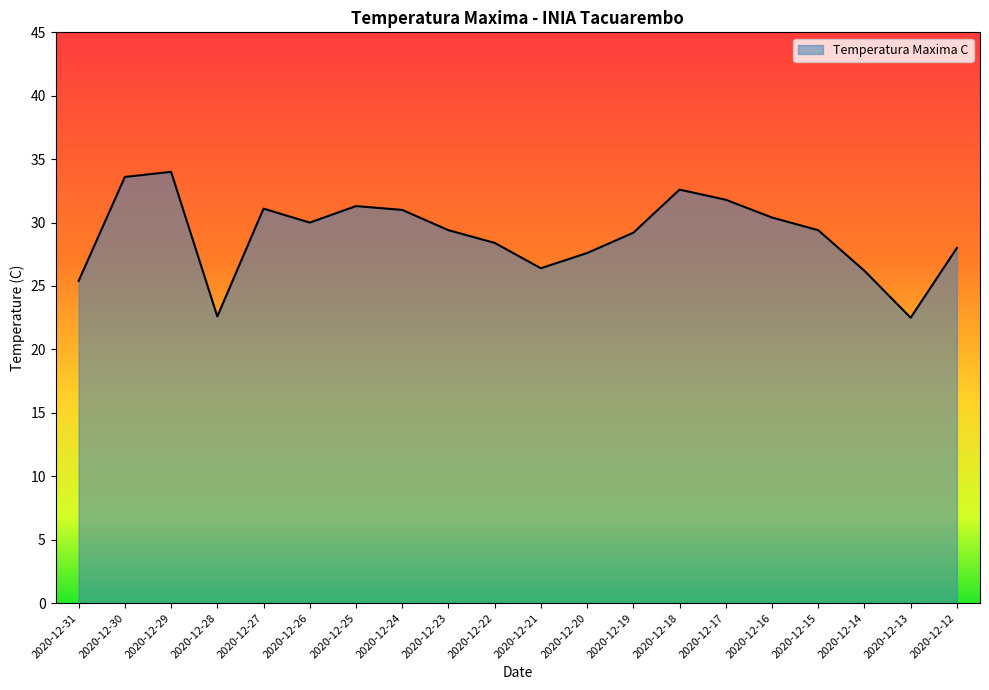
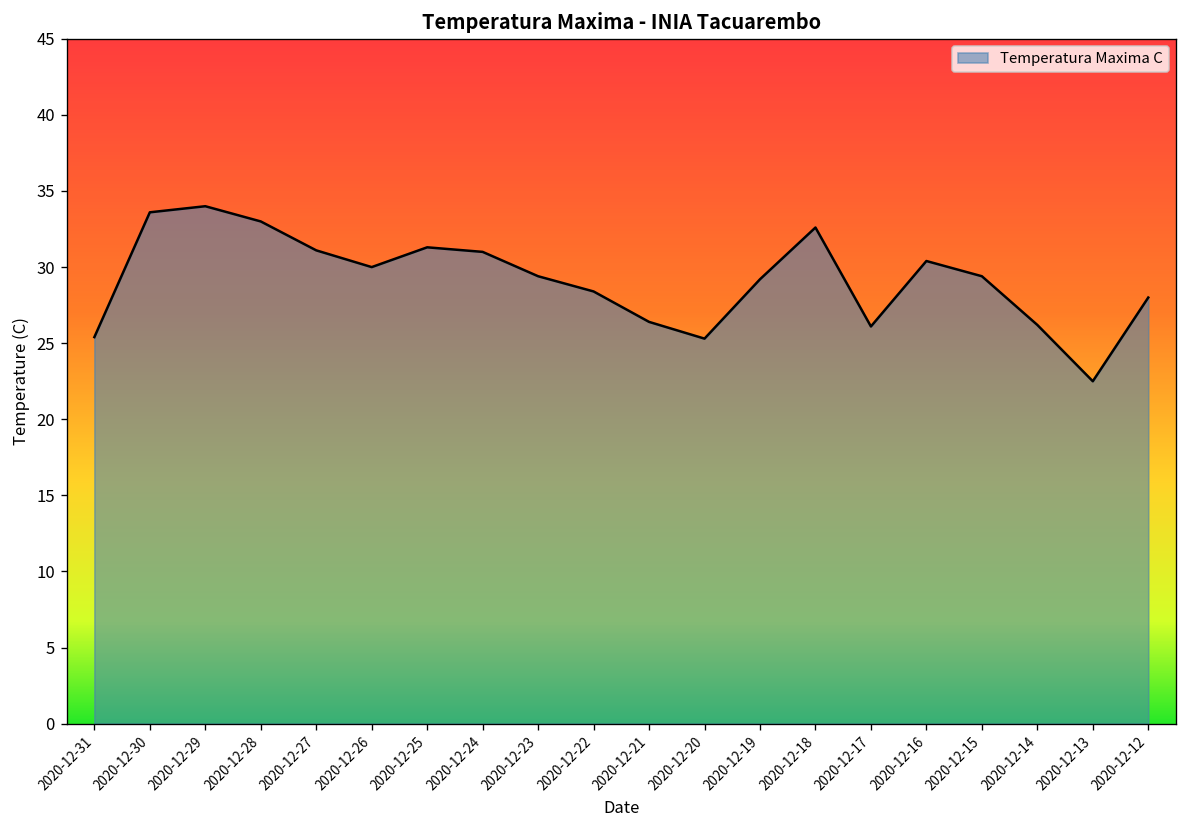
2020-12-28: 22.6 -> 33.0
2020-12-20: 27.6 -> 25.3
2020-12-17: 31.8 -> 26.1
